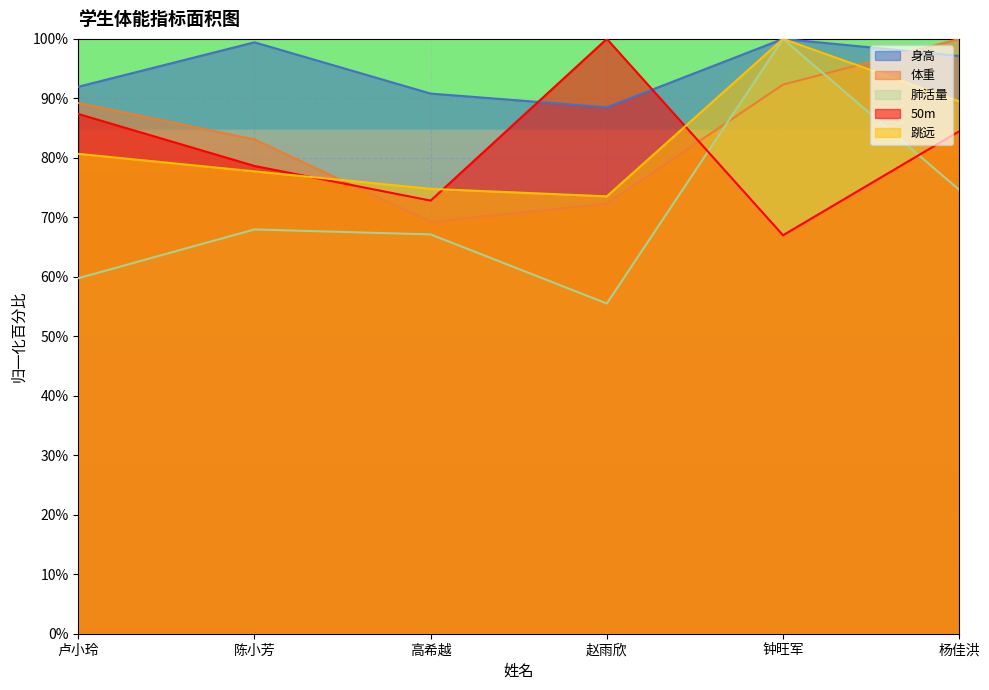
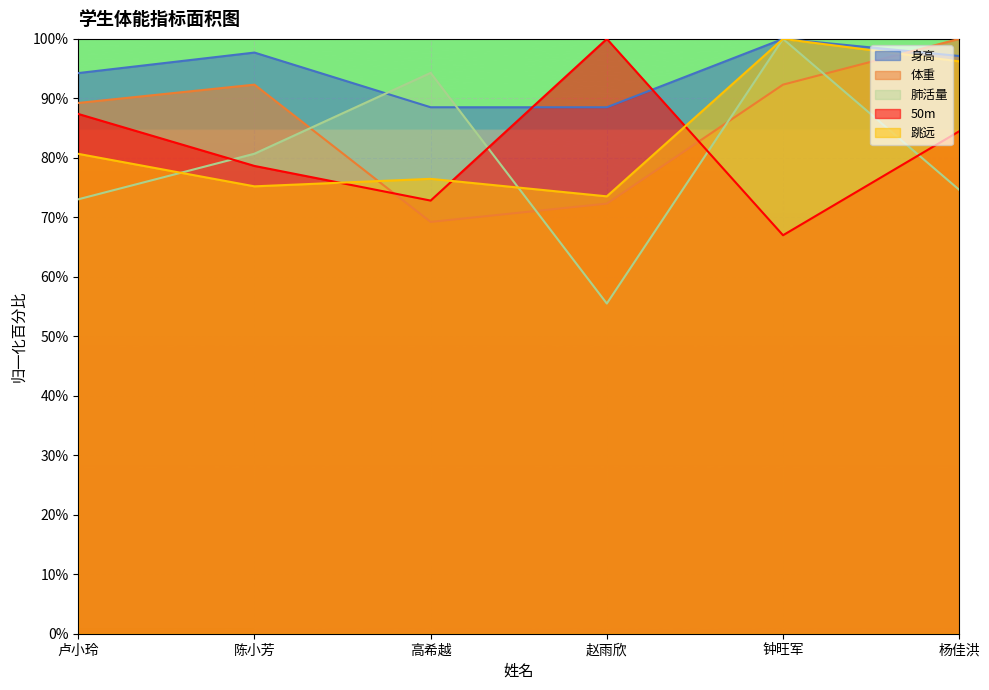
身高, 卢小玲: 92% -> 94%
肺活量, 卢小玲: 60% -> 73%
身高, 陈小芳: 99% -> 98%
体重, 陈小芳: 83% -> 92%
肺活量, 陈小芳: 68% -> 81%
跳远, 陈小芳: 78% -> 75%
身高, 高希越: 91% -> 89%
肺活量, 高希越: 67% -> 94%
跳远, 高希越: 75% -> 76%
跳远, 杨佳洪: 89% -> 96%
